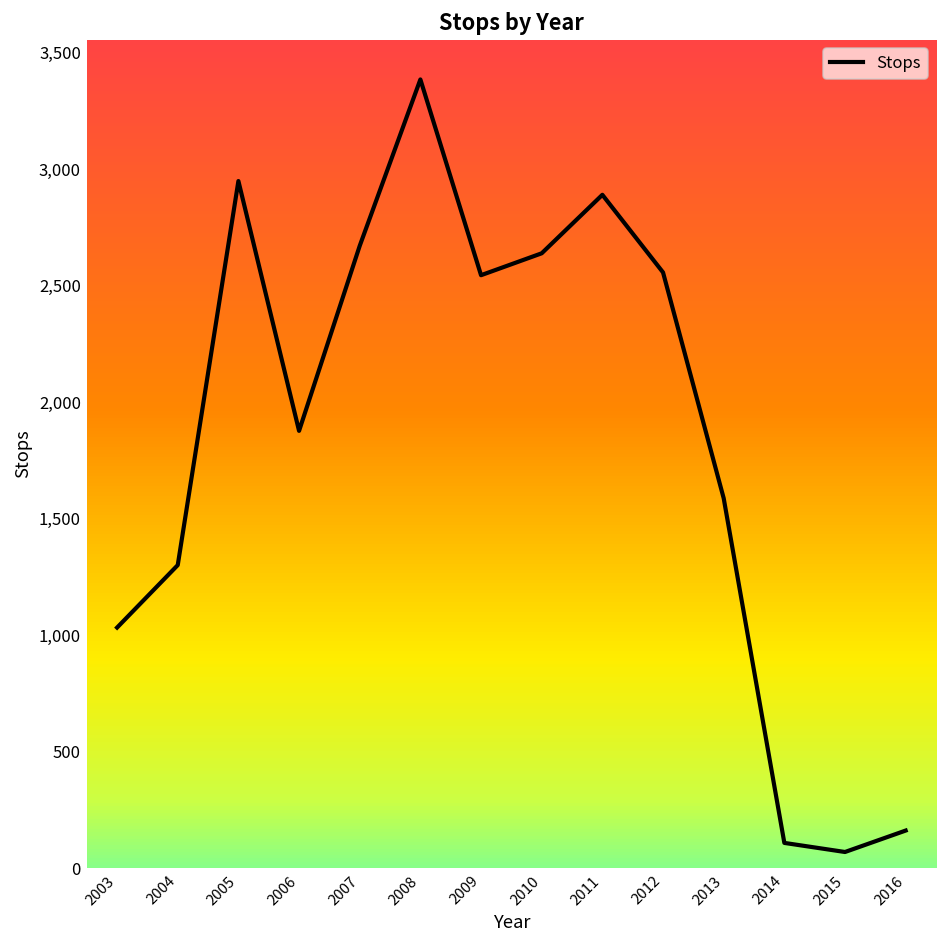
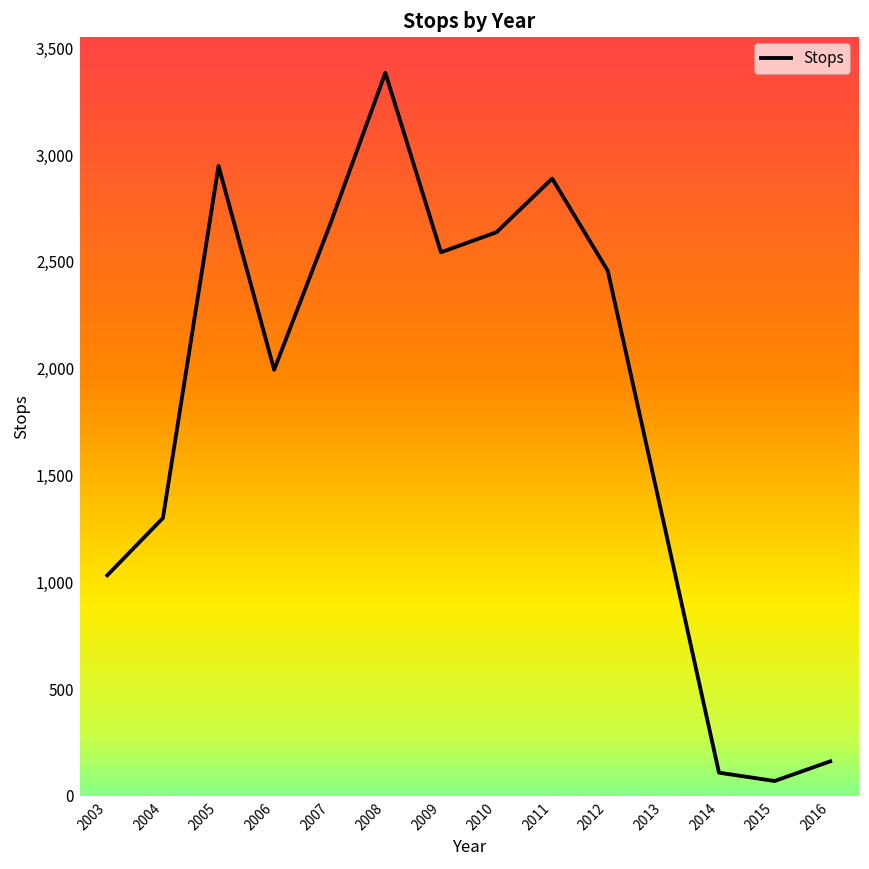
2006: 1,880 -> 2,000
2012: 2,560 -> 2,460
2013: 1,590 -> 1,290
